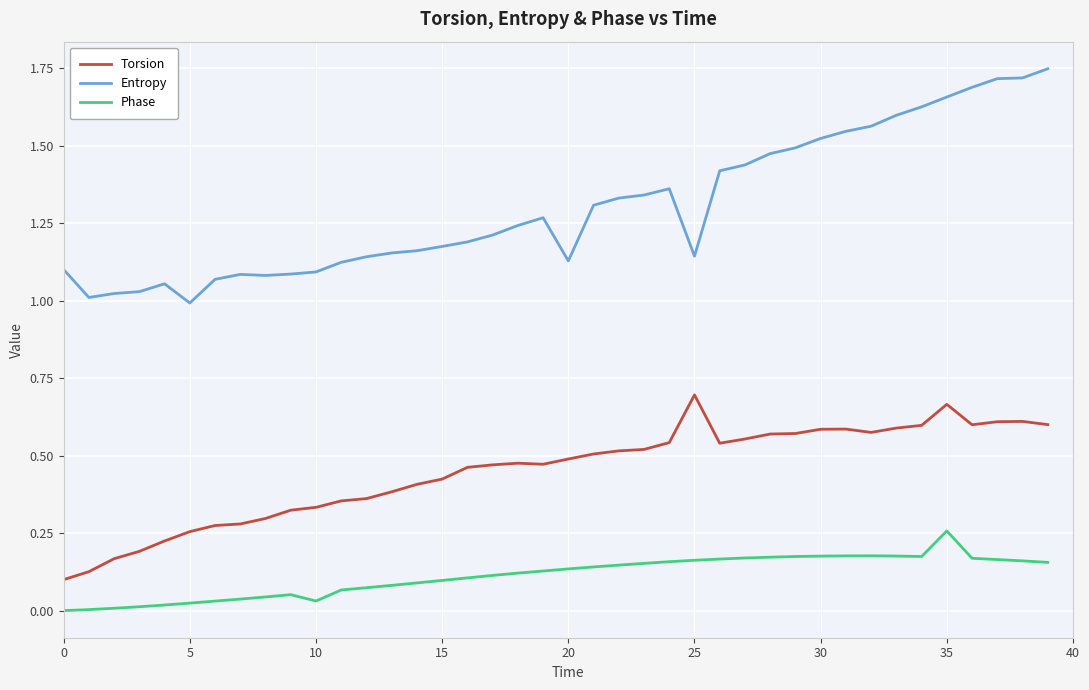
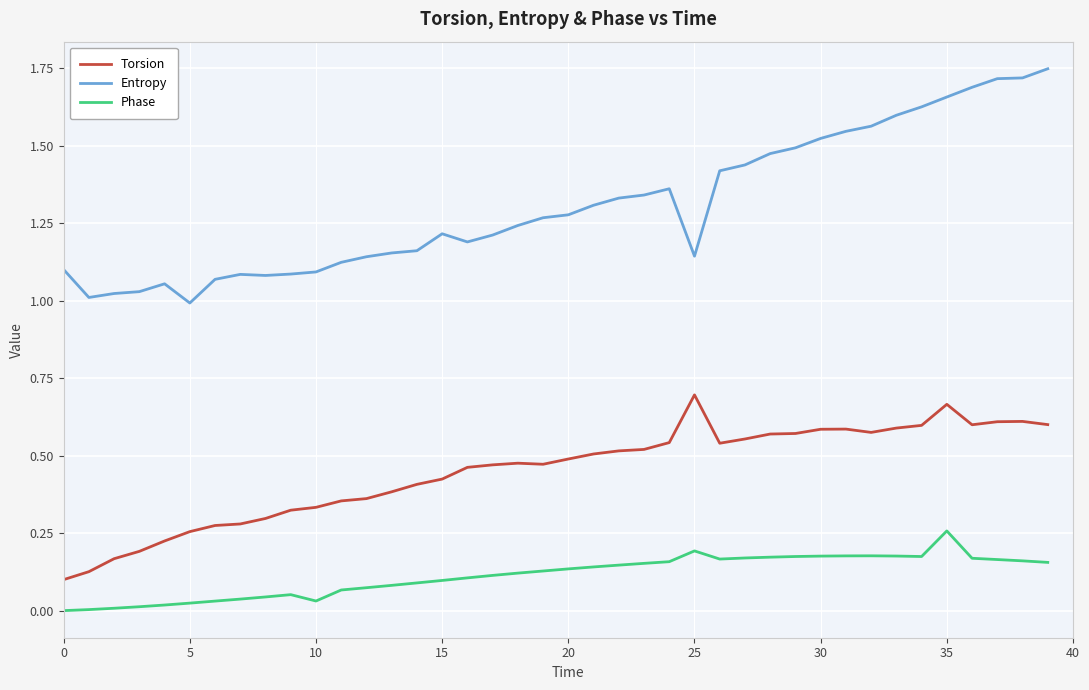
Entropy, 15: 1.17 -> 1.22
Entropy, 20: 1.13 -> 1.28
Phase, 25: 0.16 -> 0.19
